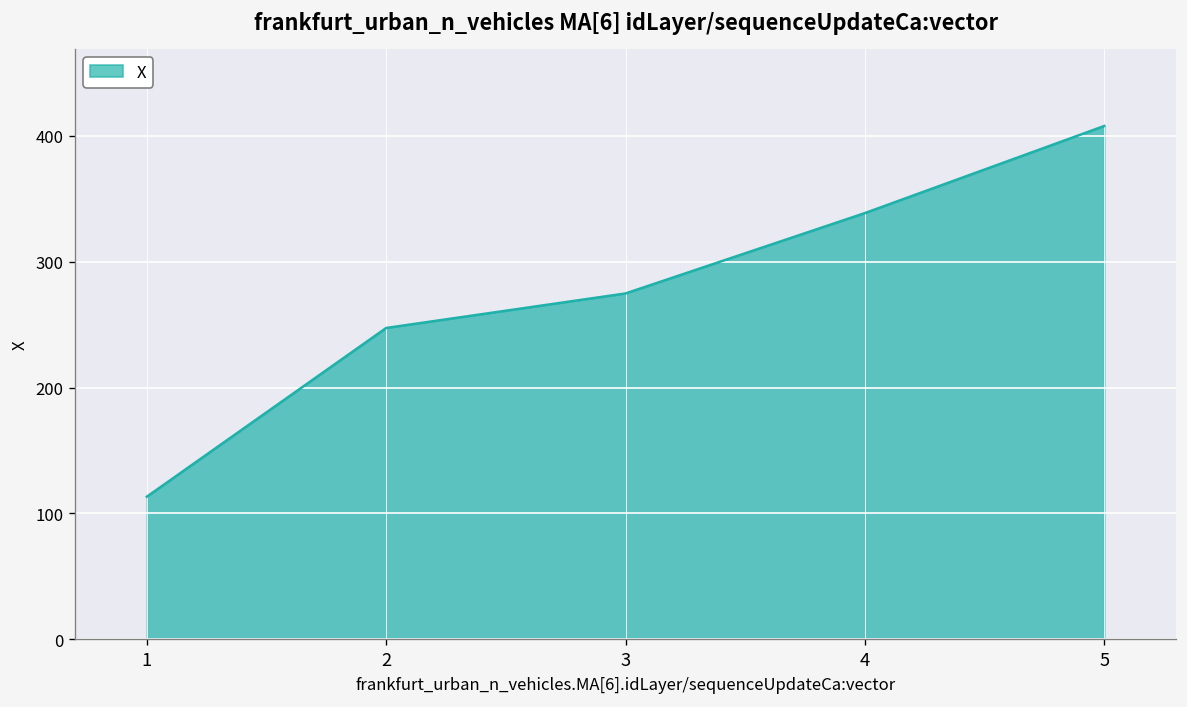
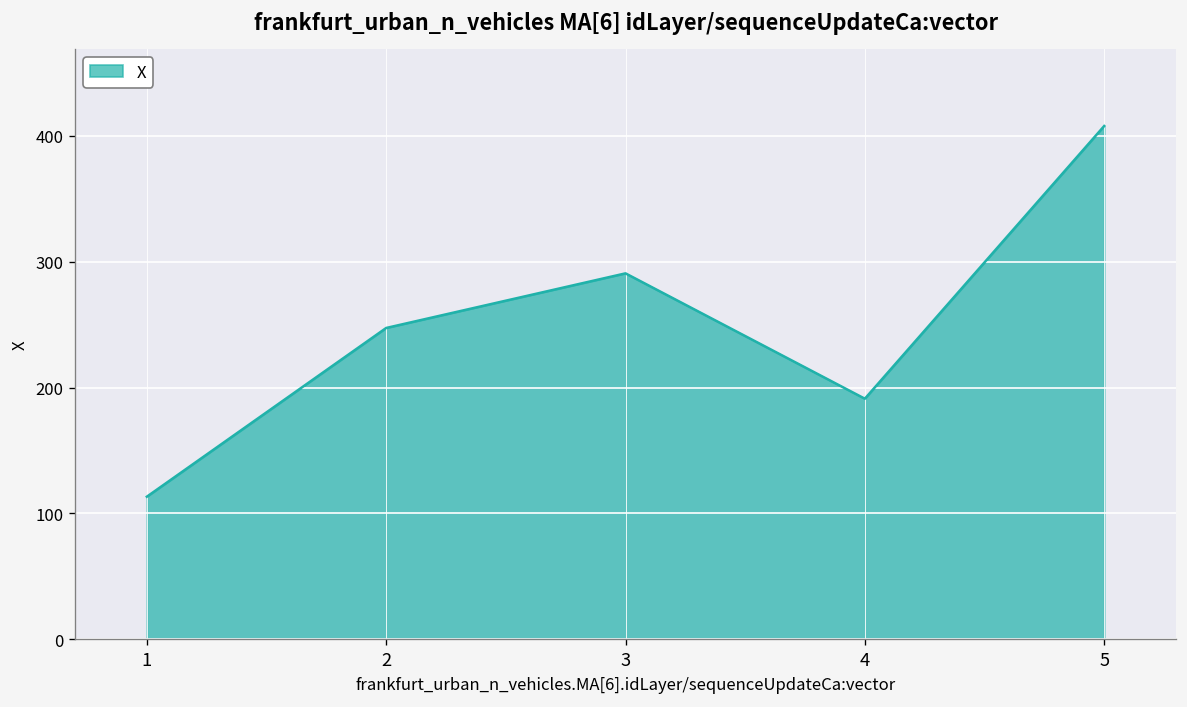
3: 275 -> 291
4: 339 -> 191
